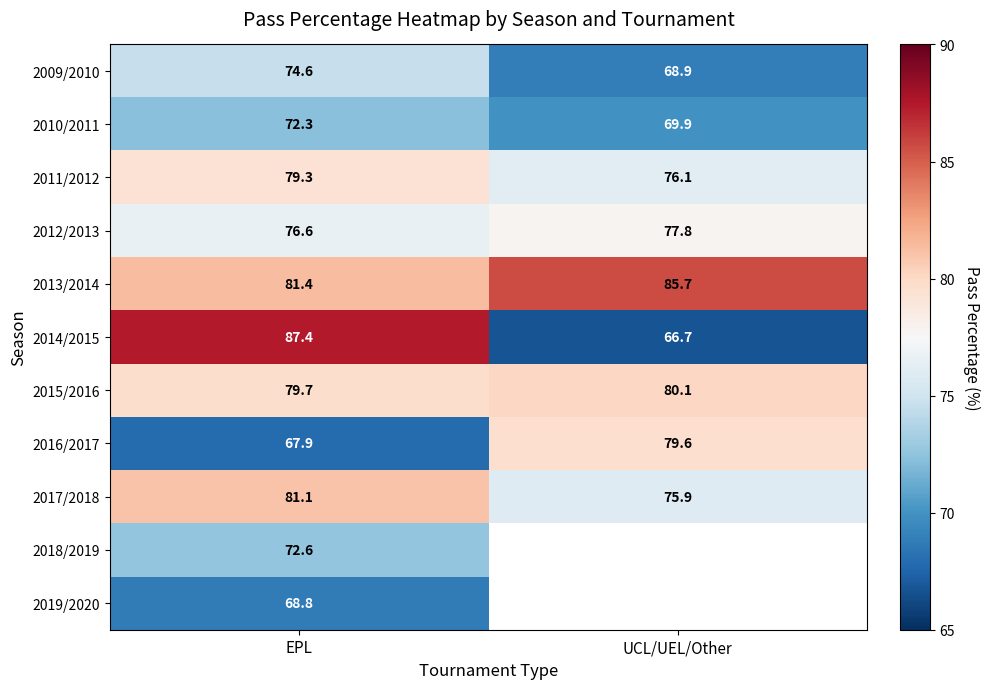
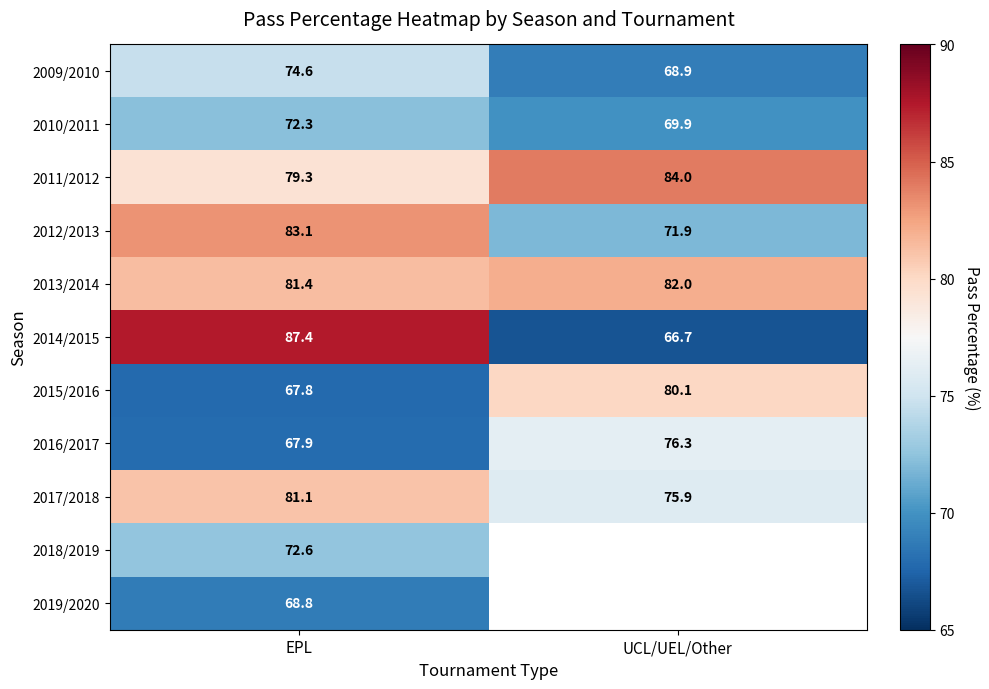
2011/2012, UCL/UEL/Other: 76.1 -> 84.0
2012/2013, EPL: 76.6 -> 83.1
2012/2013, UCL/UEL/Other: 77.8 -> 71.9
2013/2014, UCL/UEL/Other: 85.7 -> 82.0
2015/2016, EPL: 79.7 -> 67.8
2016/2017, UCL/UEL/Other: 79.6 -> 76.3
